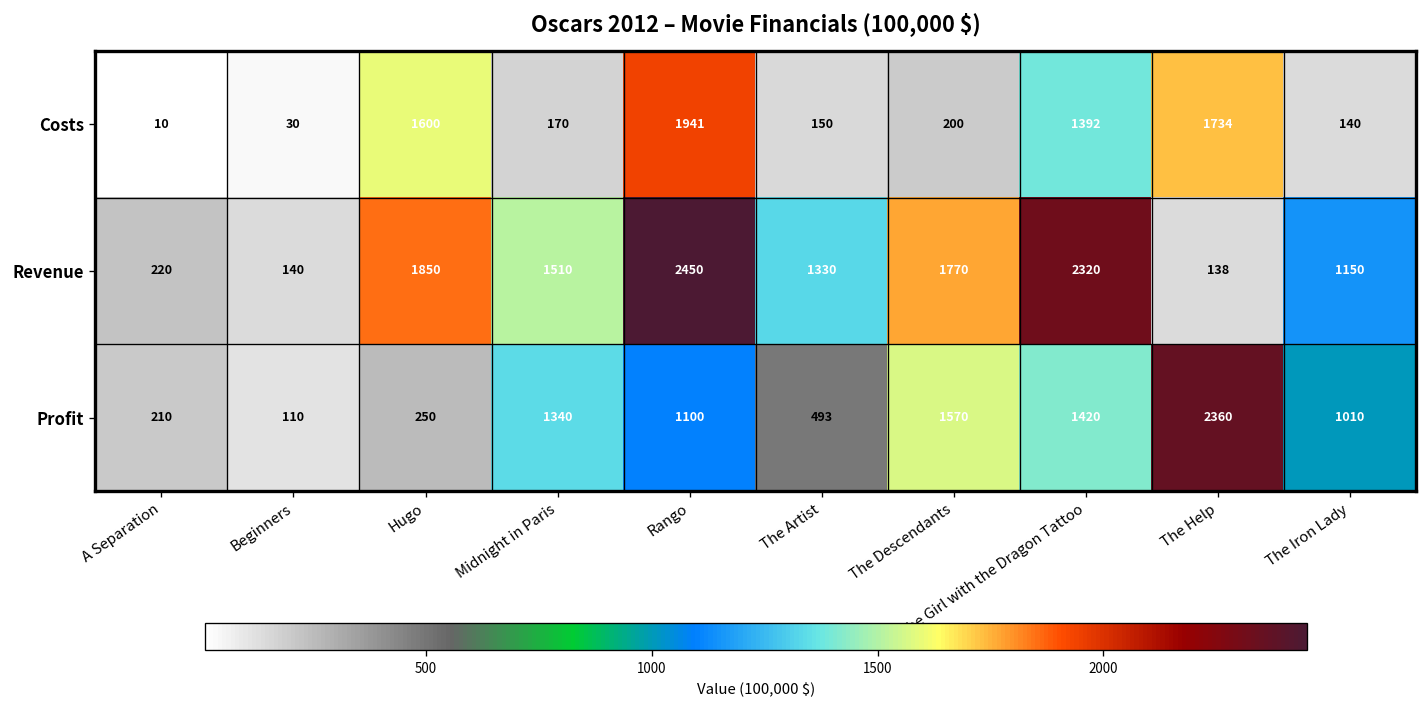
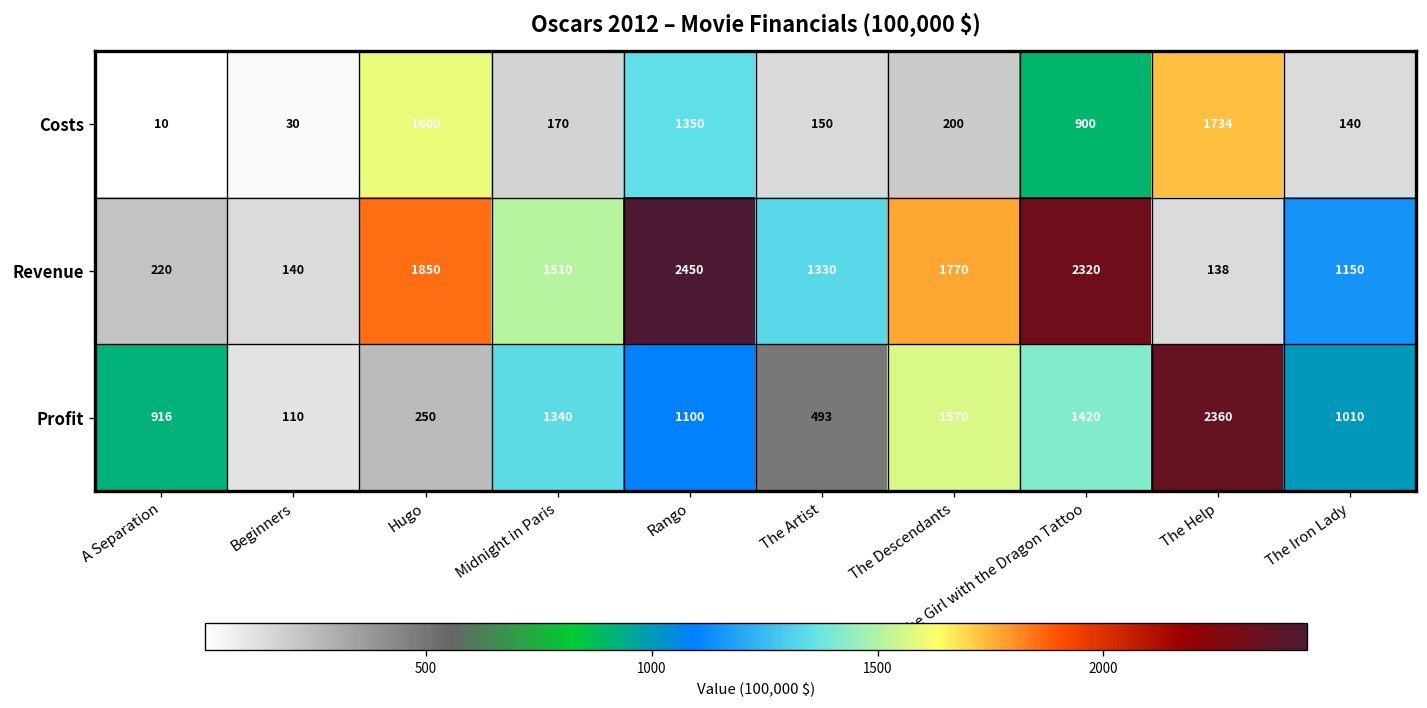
Costs, Rango: 1941 -> 1350
Costs, The Girl with the Dragon Tattoo: 1392 -> 900
Profit, A Separation: 210 -> 916
